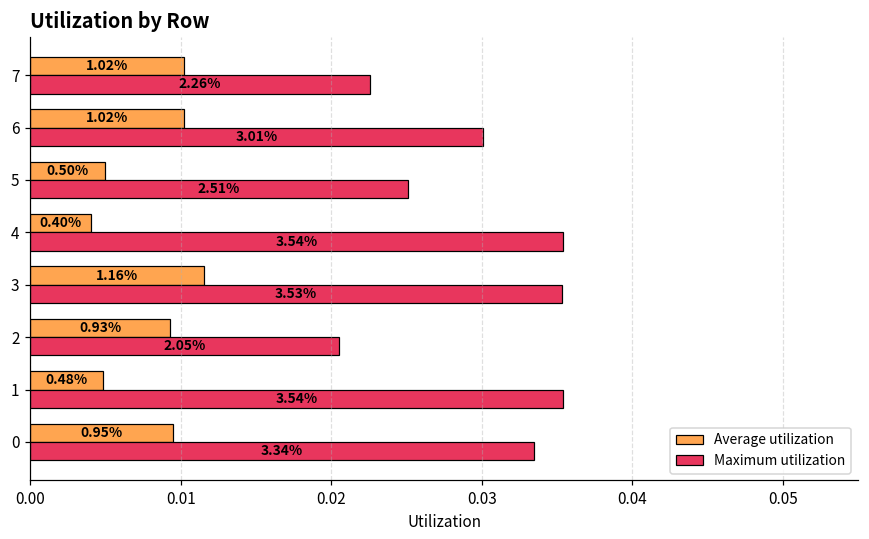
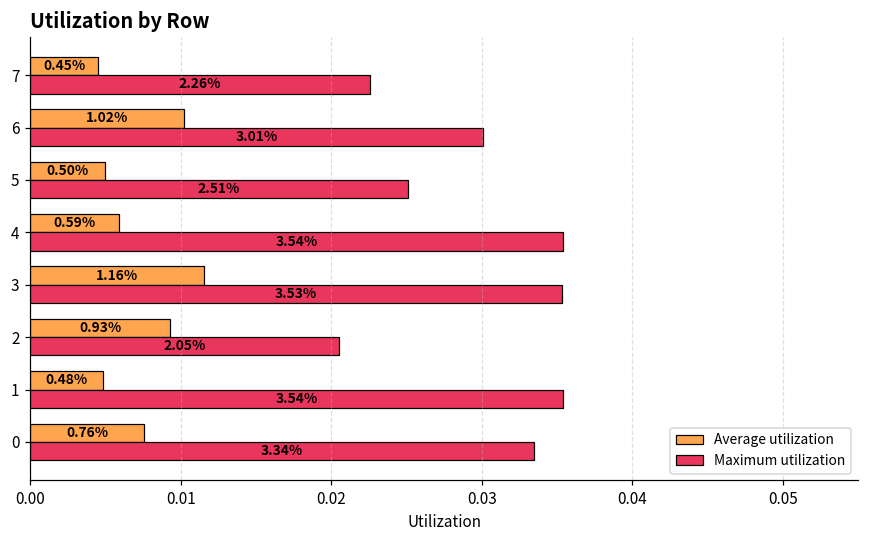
Average utilization, 7: 1.02% -> 0.45%
Average utilization, 4: 0.40% -> 0.59%
Average utilization, 0: 0.95% -> 0.76%
